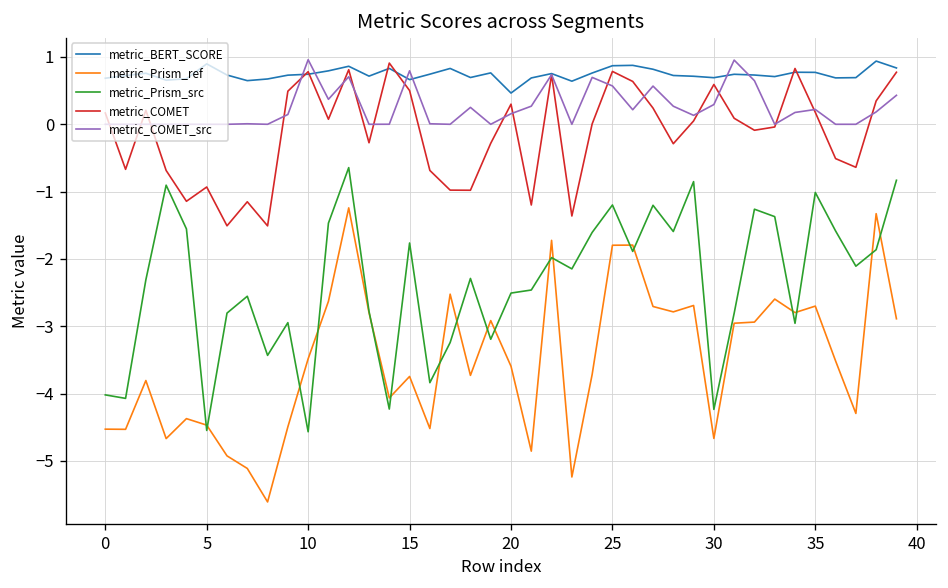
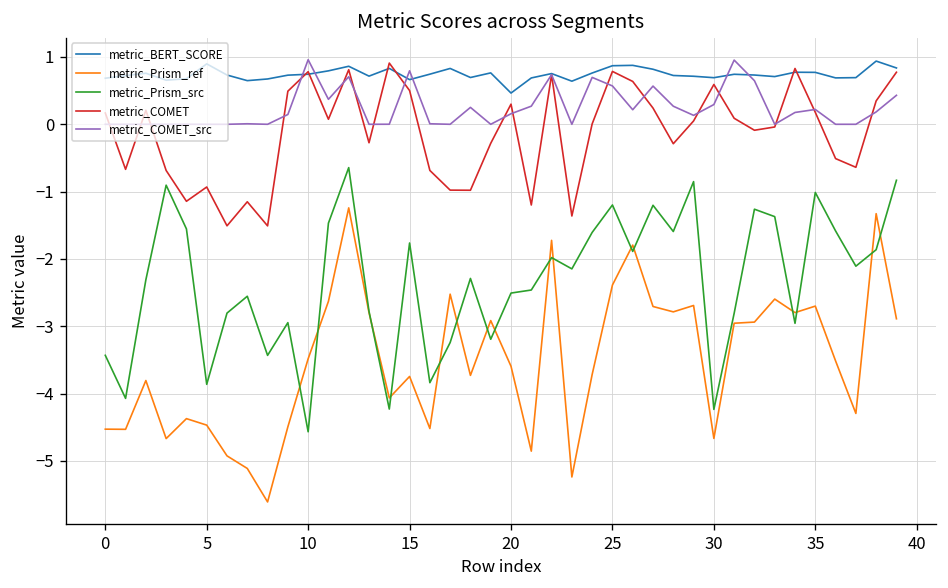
metric_Prism_src, 0: -4.0 -> -3.4
metric_Prism_src, 5: -4.5 -> -3.9
metric_Prism_ref, 25: -1.8 -> -2.4
